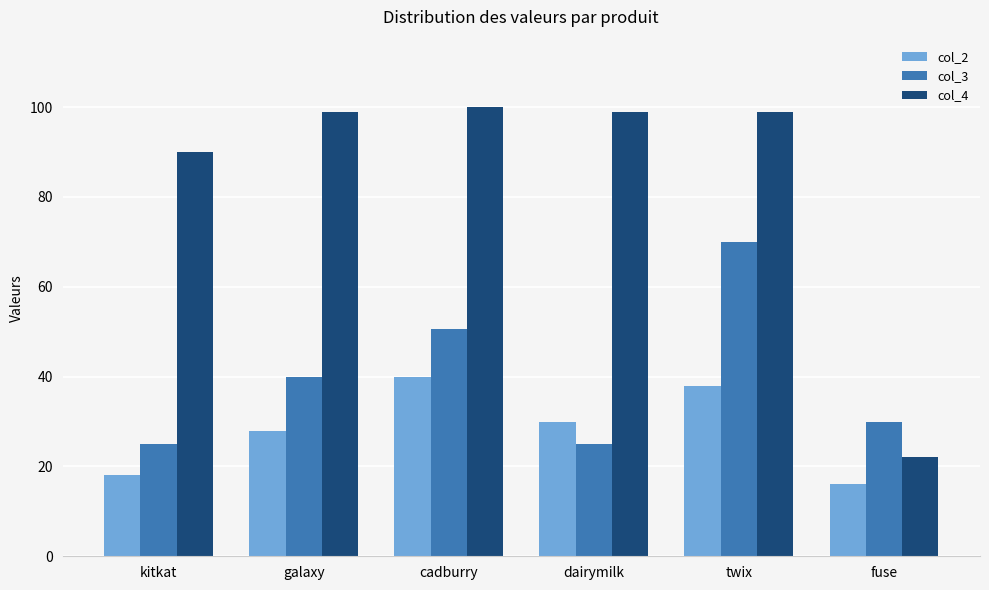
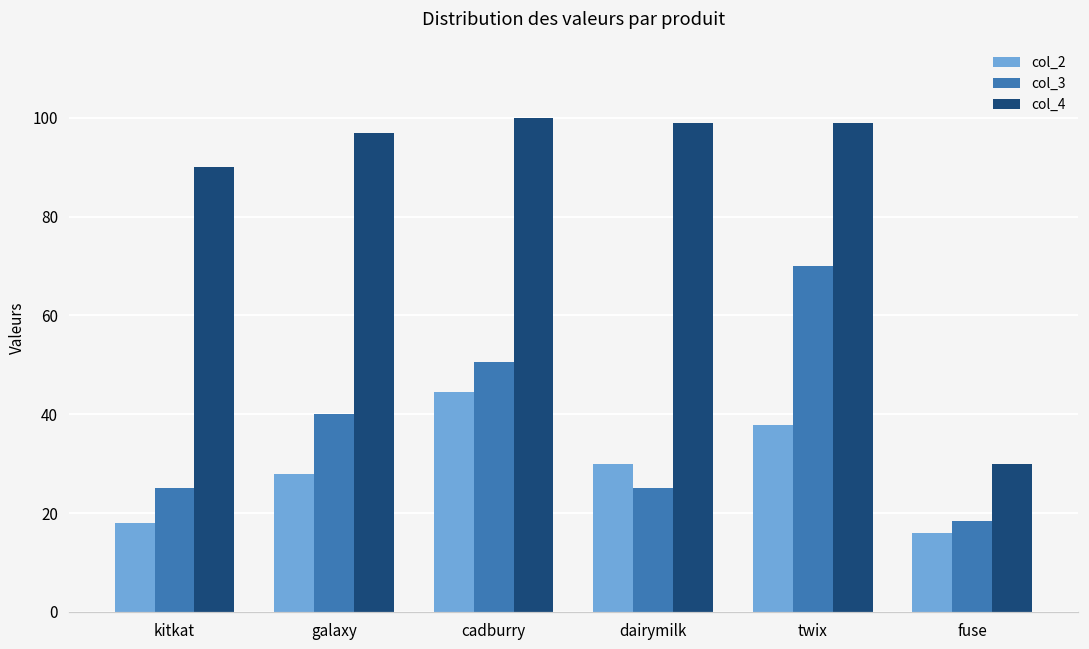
col_4, galaxy: 99 -> 97
col_2, cadburry: 40 -> 45
col_3, fuse: 30 -> 18
col_4, fuse: 22 -> 30
